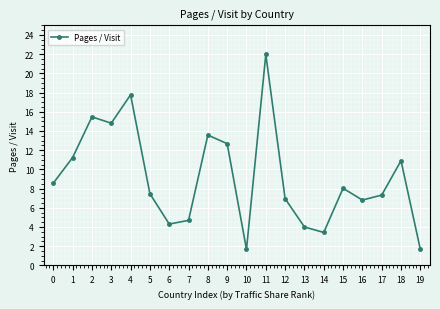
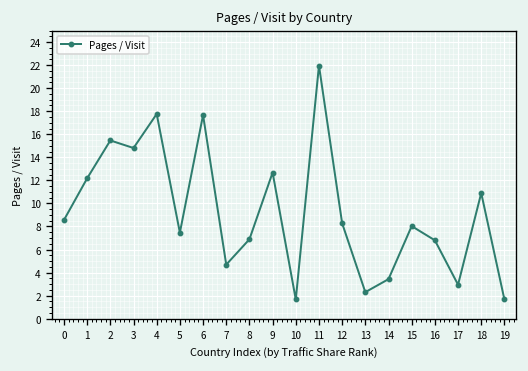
1: 11 -> 12
6: 4 -> 18
8: 14 -> 7
12: 7 -> 8
13: 4 -> 2
17: 7 -> 3
